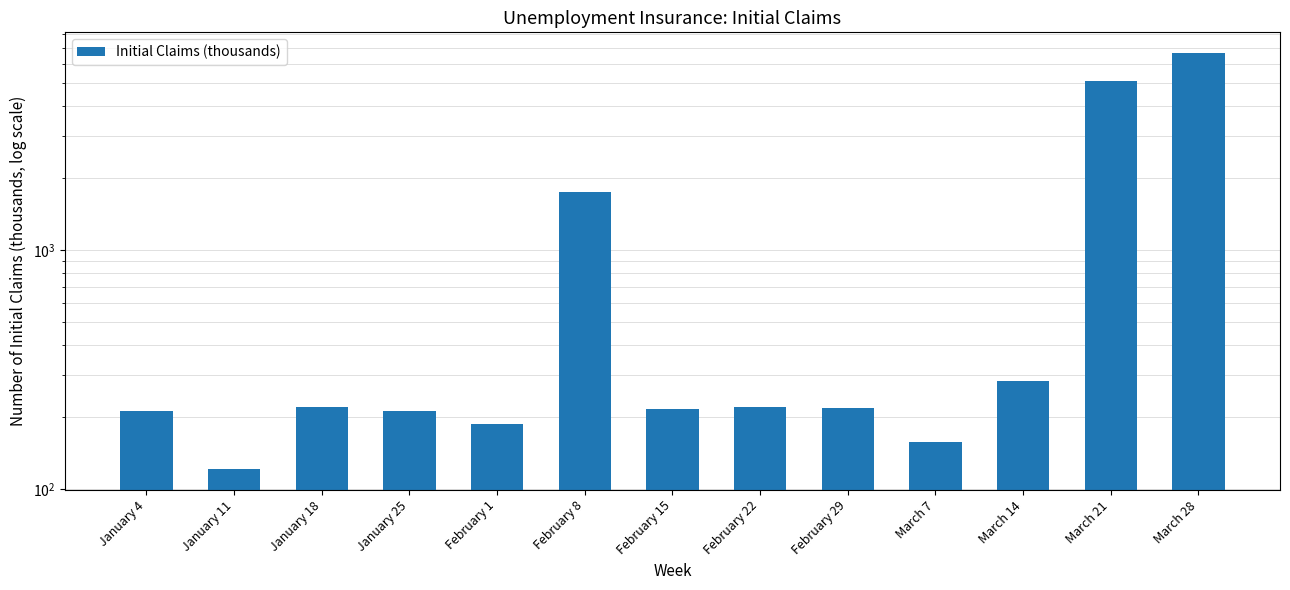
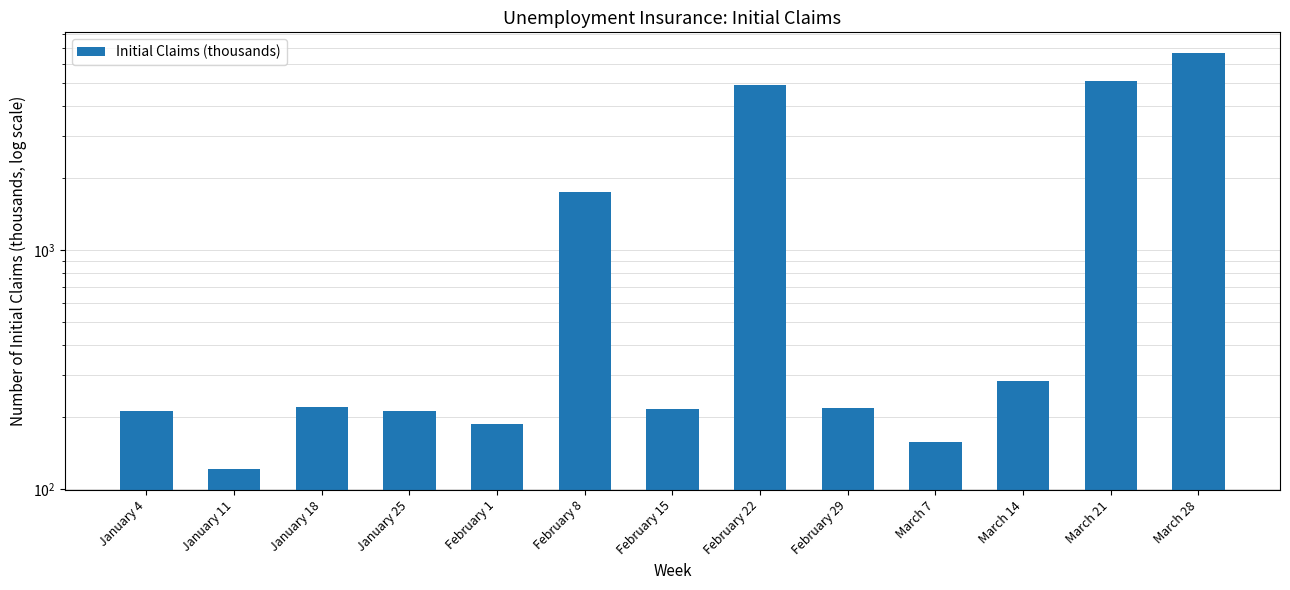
February 22: 220 -> 4900
